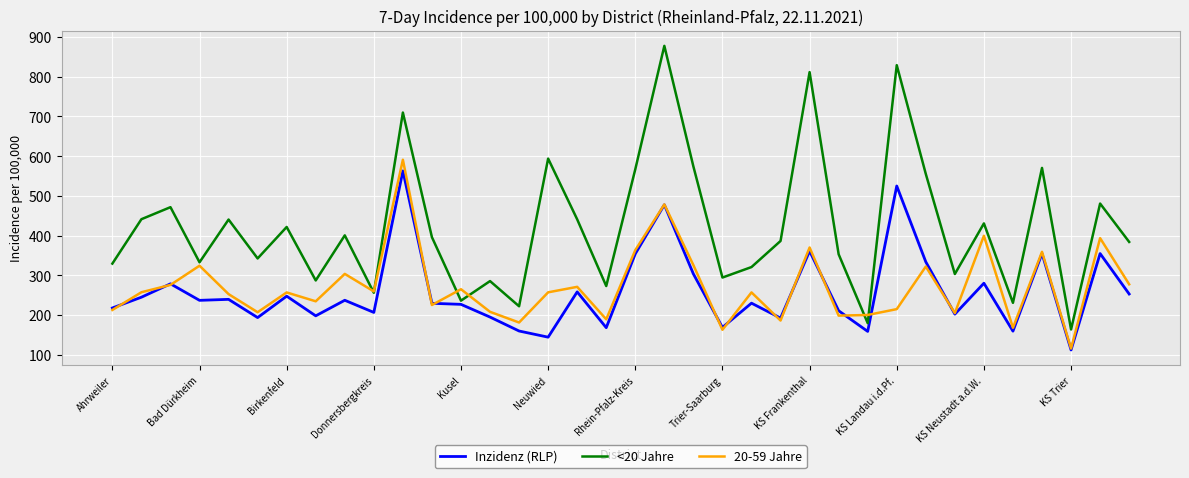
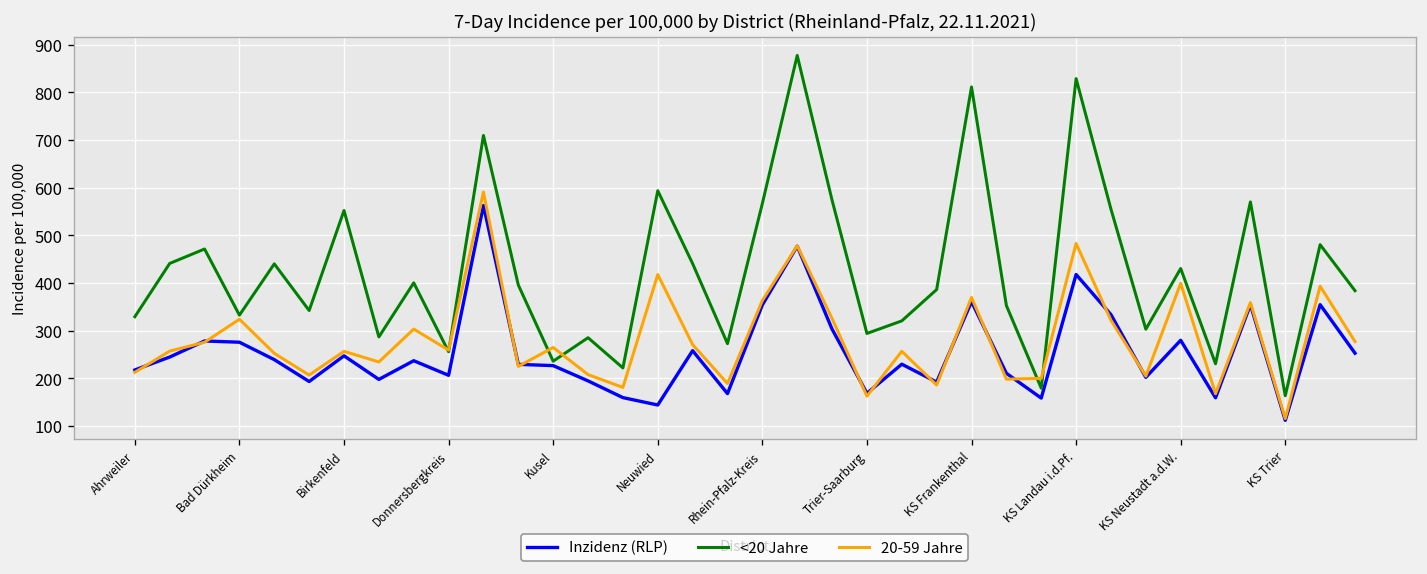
Inzidenz (RLP), Bad Dürkheim: 240 -> 280
<20 Jahre, Birkenfeld: 420 -> 550
20-59 Jahre, Neuwied: 260 -> 420
Inzidenz (RLP), KS Landau i.d.Pf.: 520 -> 420
20-59 Jahre, KS Landau i.d.Pf.: 210 -> 480
